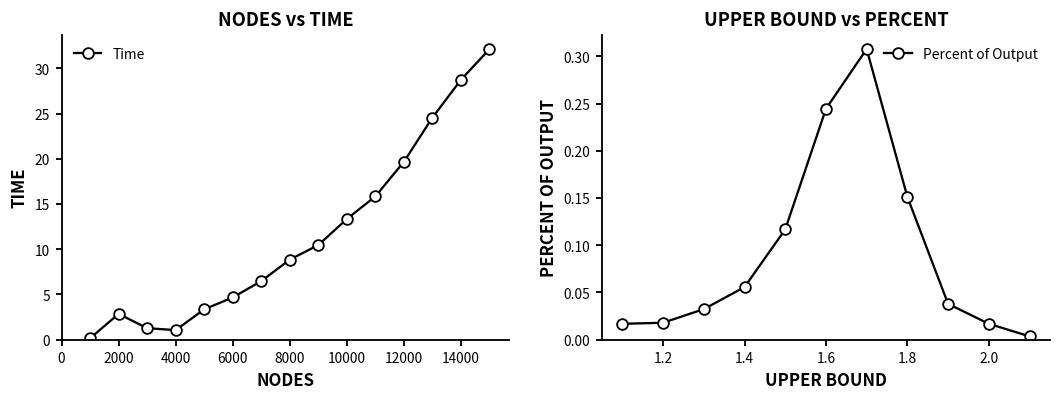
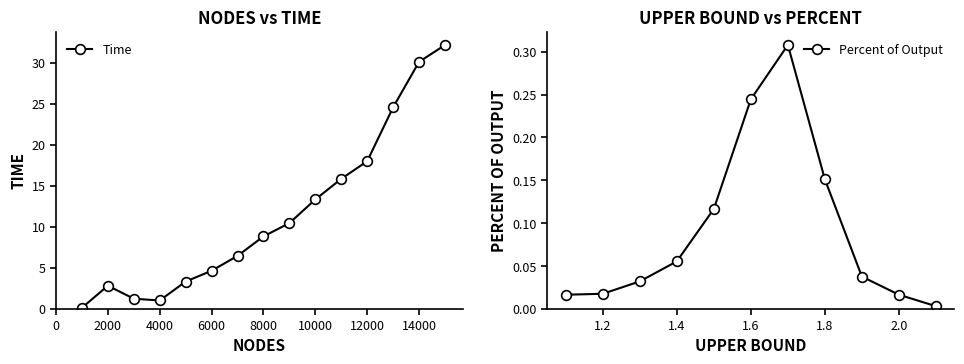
NODES vs TIME, 12000: 20 -> 18
NODES vs TIME, 14000: 29 -> 30
